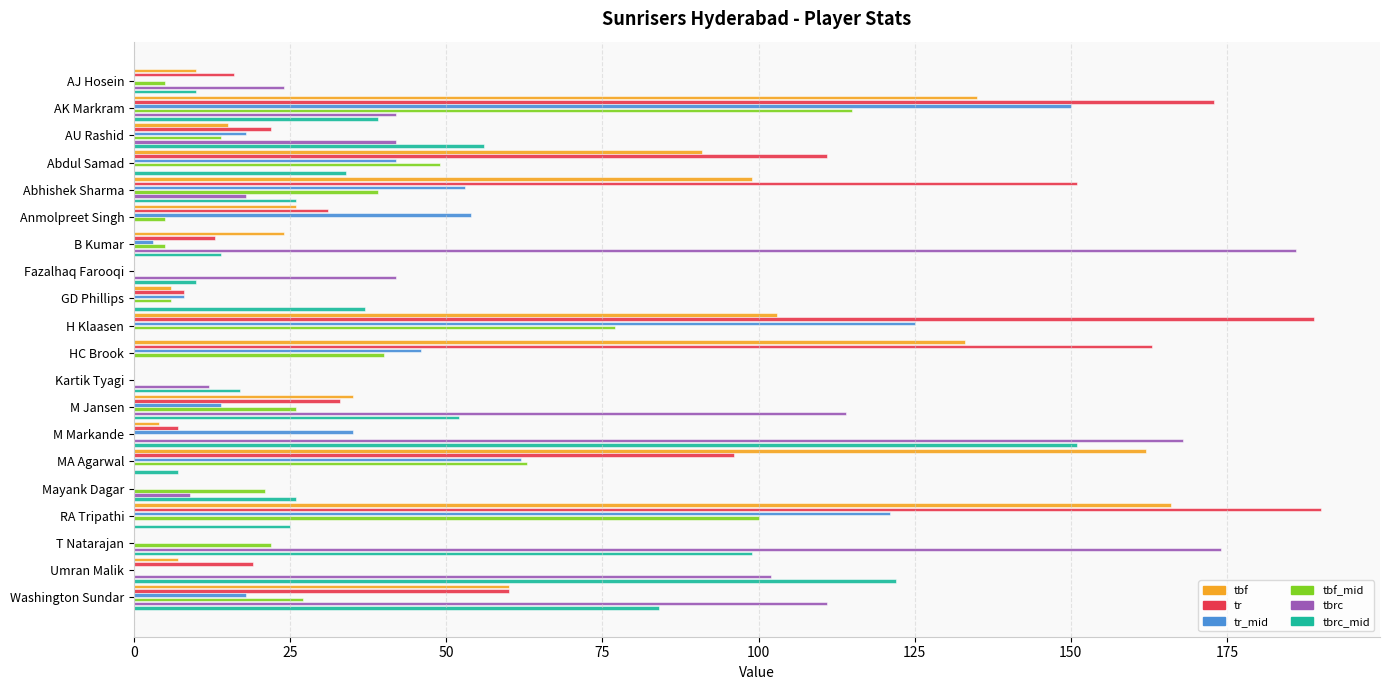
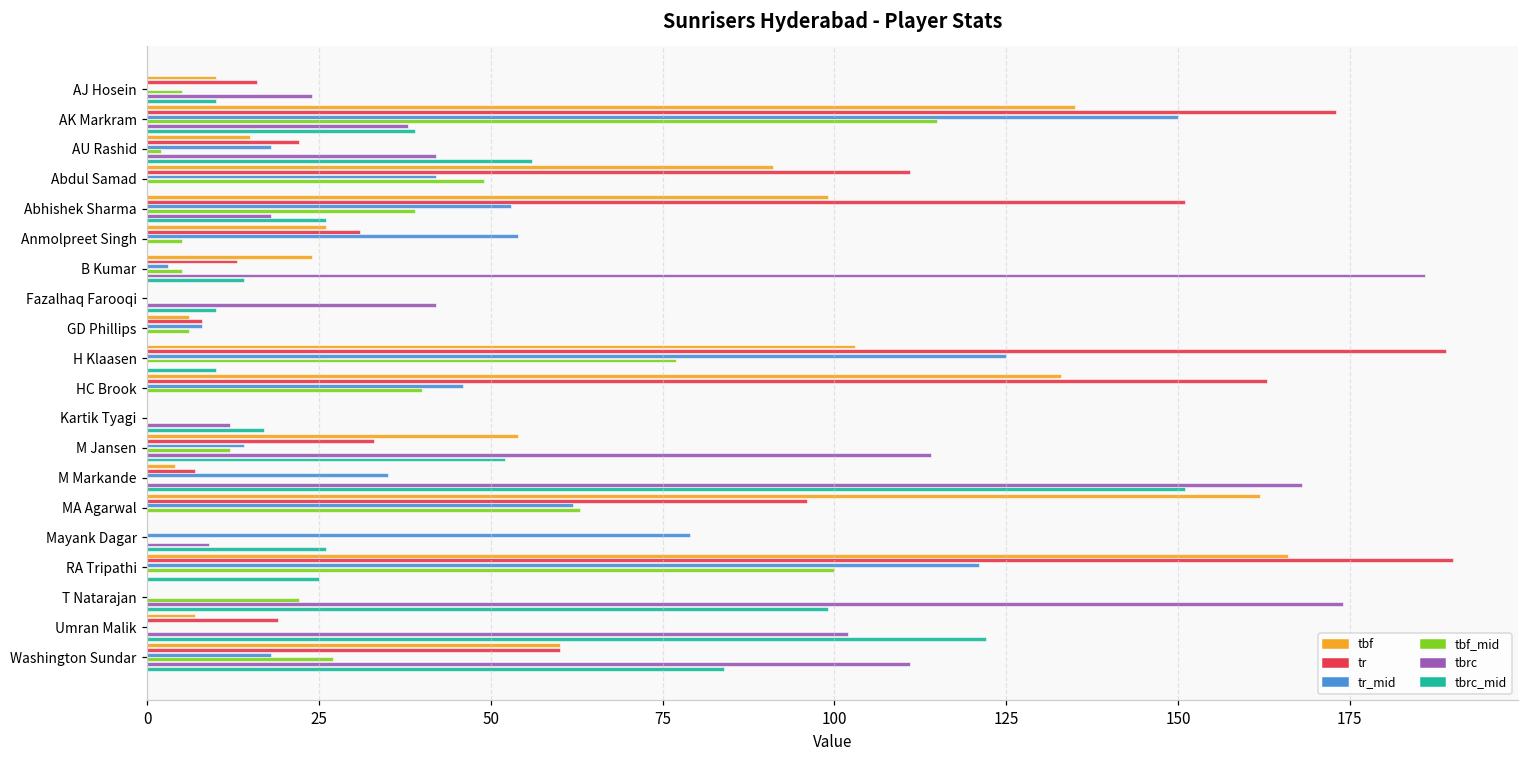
tbrc, AK Markram: 42 -> 38
tbf_mid, AU Rashid: 14 -> 2
tbrc_mid, Abdul Samad: 34 -> 0
tbrc_mid, GD Phillips: 37 -> 0
tbrc_mid, H Klaasen: 0 -> 10
tbf, M Jansen: 35 -> 54
tbf_mid, M Jansen: 26 -> 12
tbrc_mid, MA Agarwal: 7 -> 0
tr_mid, Mayank Dagar: 0 -> 79
tbf_mid, Mayank Dagar: 21 -> 0
